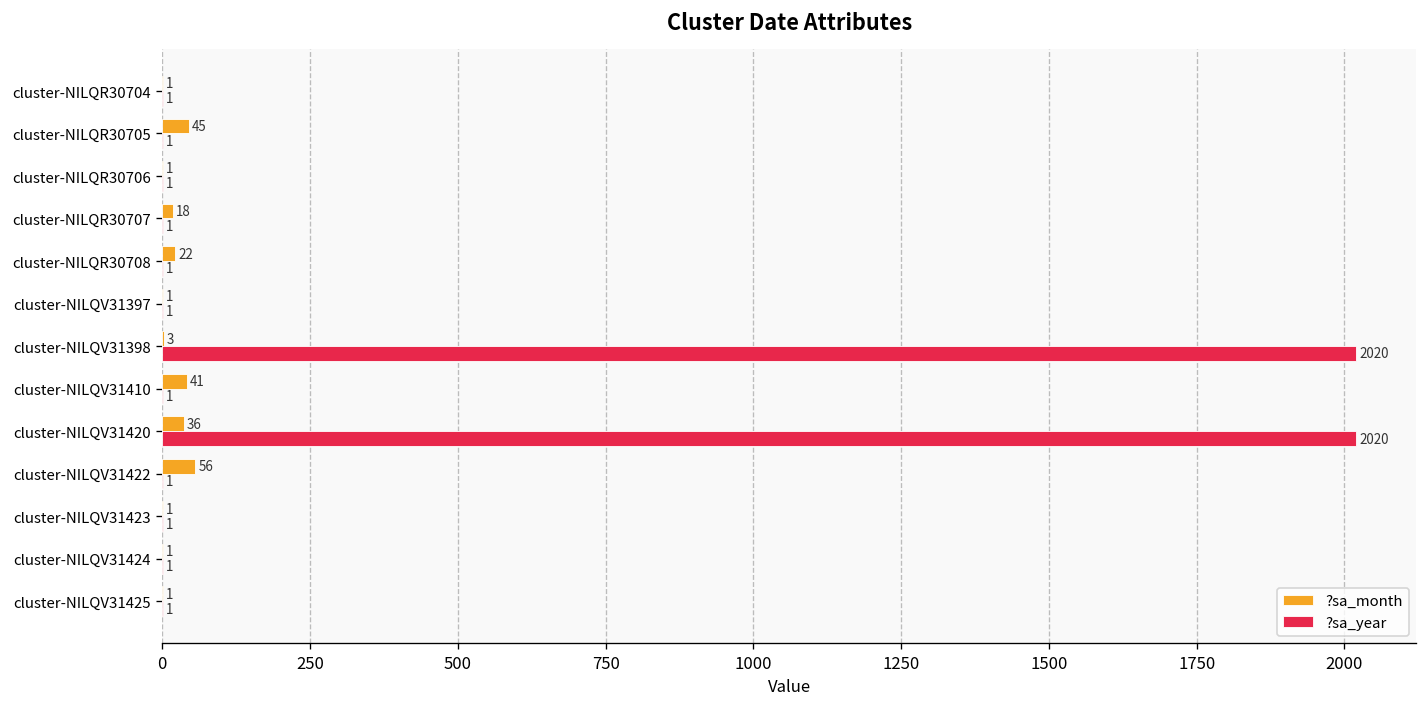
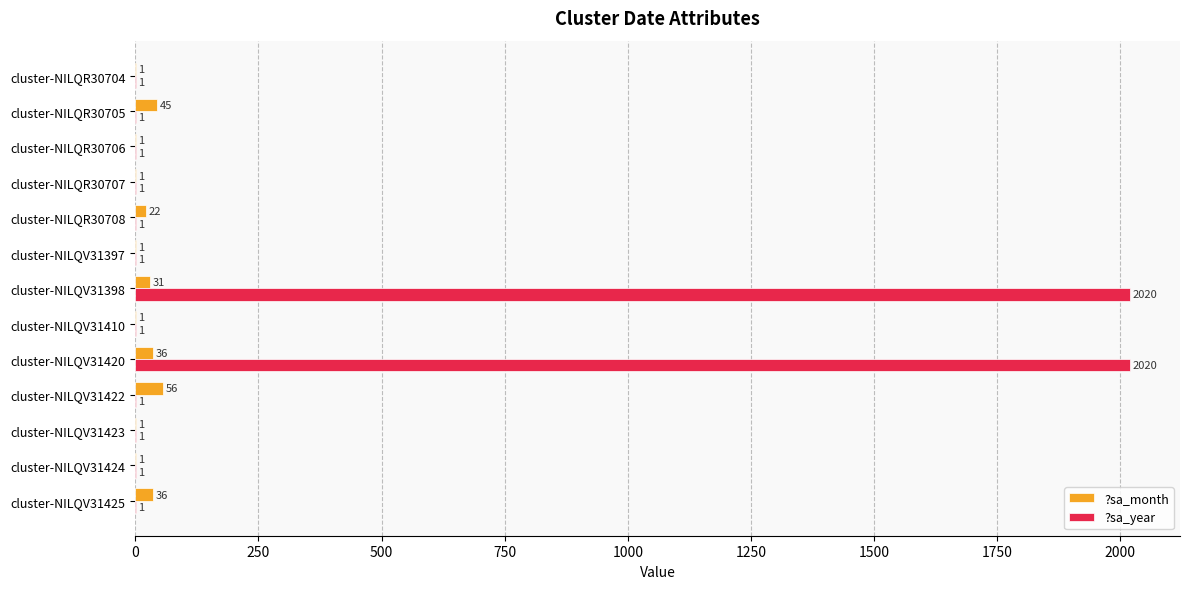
?sa_month, cluster-NILQR30707: 18 -> 1
?sa_month, cluster-NILQV31398: 3 -> 31
?sa_month, cluster-NILQV31410: 41 -> 1
?sa_month, cluster-NILQV31425: 1 -> 36
